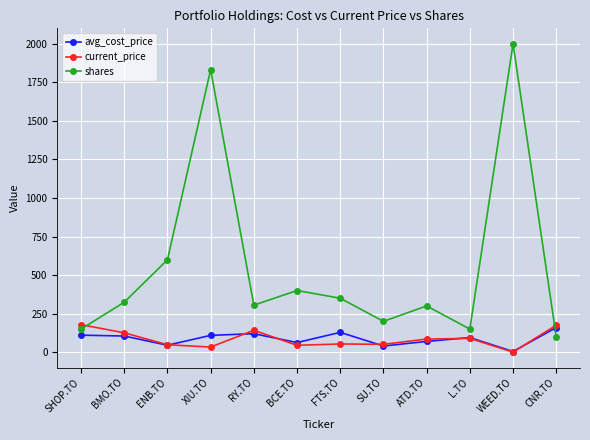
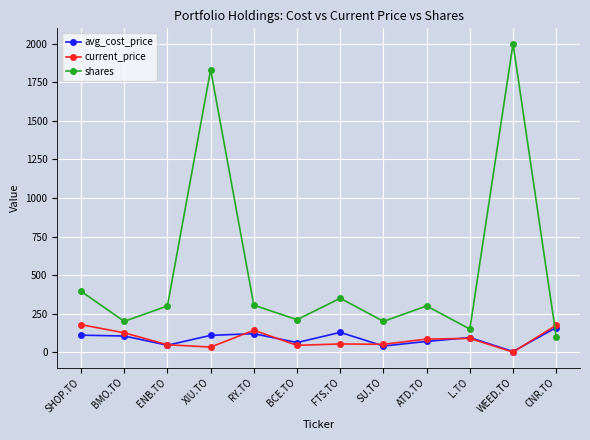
shares, SHOP.TO: 150 -> 400
shares, BMO.TO: 320 -> 200
shares, ENB.TO: 600 -> 300
shares, BCE.TO: 400 -> 210
